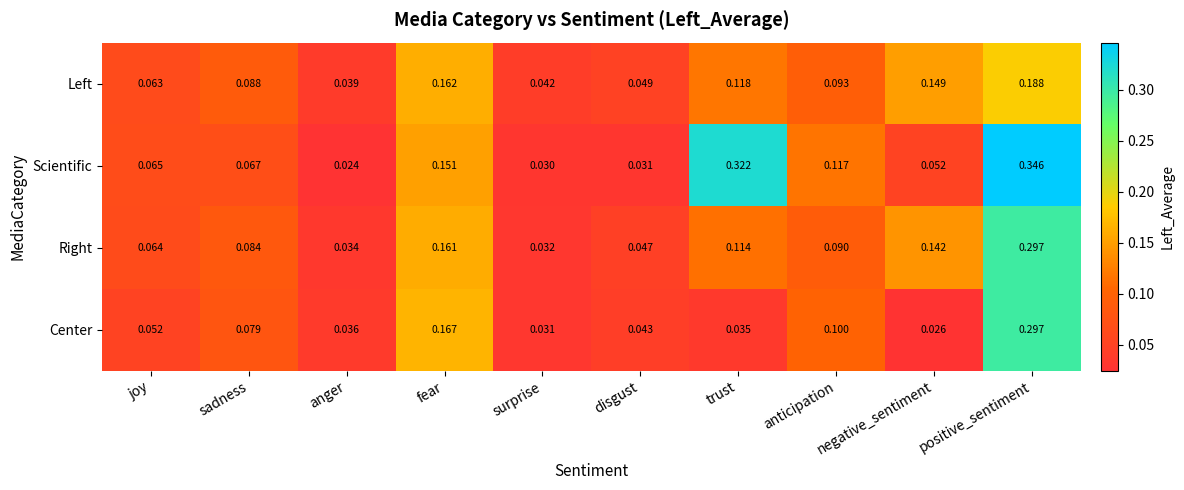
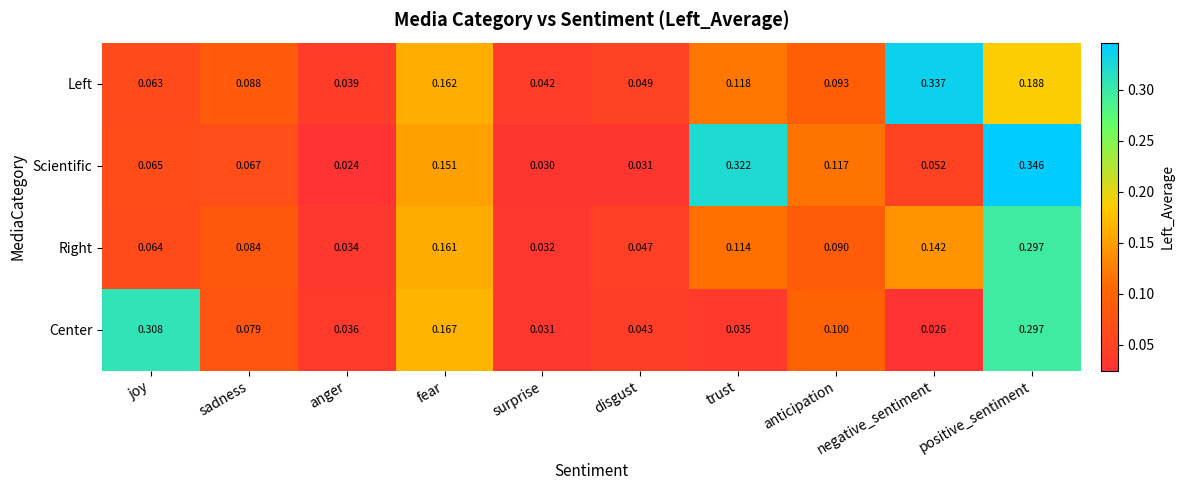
Left, negative_sentiment: 0.149 -> 0.337
Center, joy: 0.052 -> 0.308
